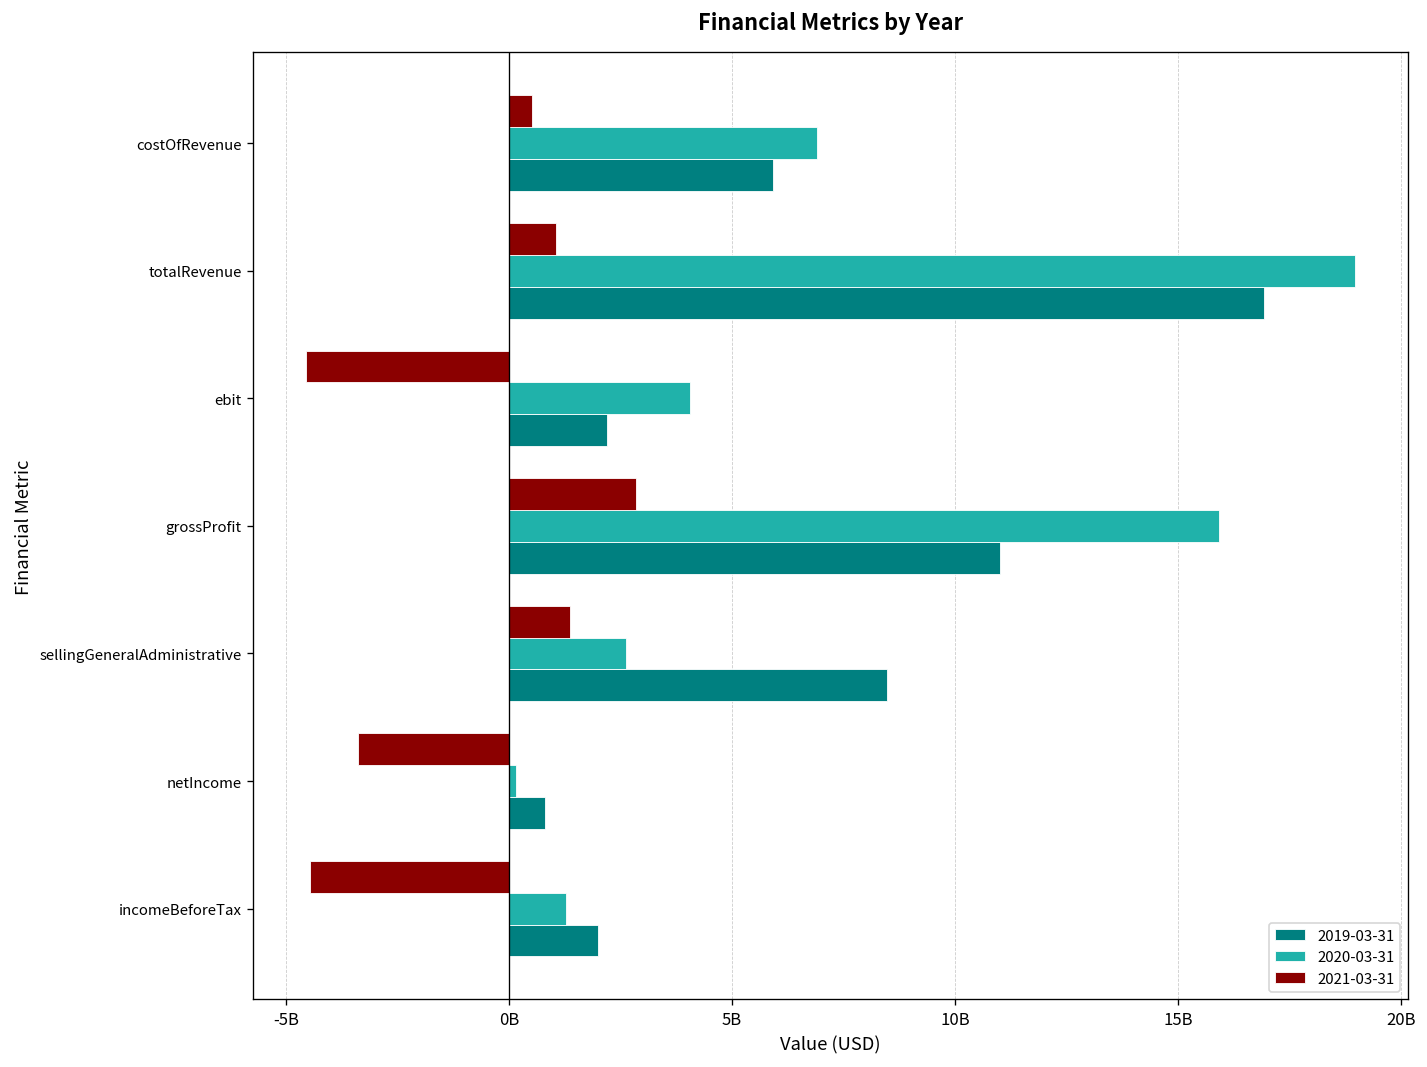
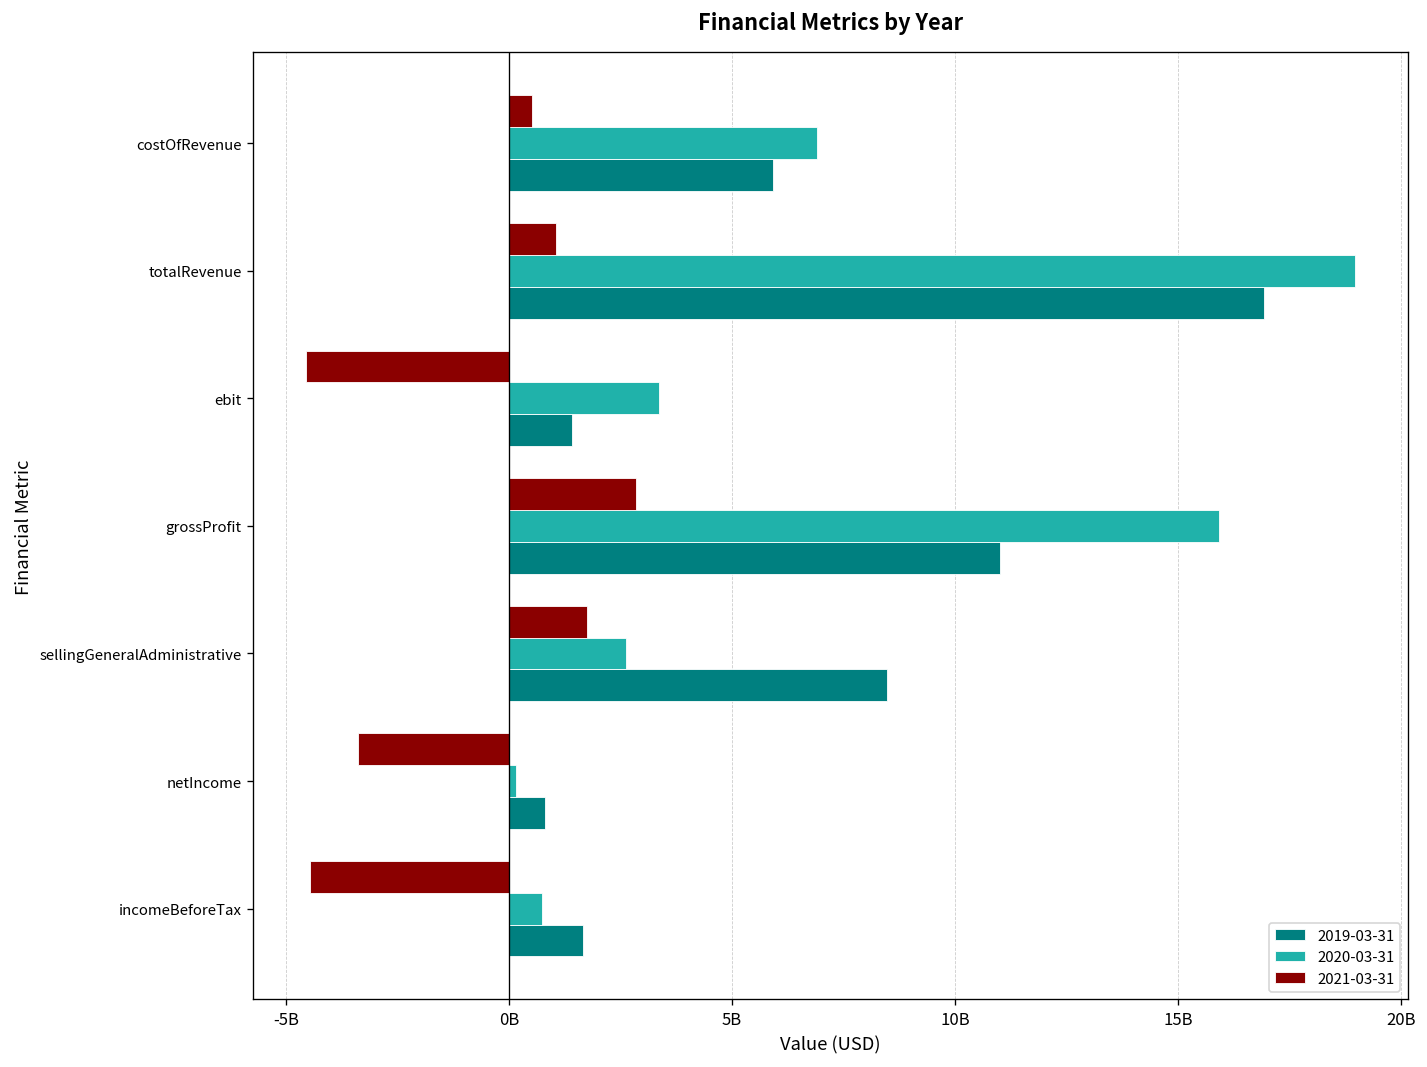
2020-03-31, ebit: 4100000000 -> 3400000000
2019-03-31, ebit: 2200000000 -> 1400000000
2021-03-31, sellingGeneralAdministrative: 1400000000 -> 1800000000
2020-03-31, incomeBeforeTax: 1300000000 -> 700000000
2019-03-31, incomeBeforeTax: 2000000000 -> 1700000000
